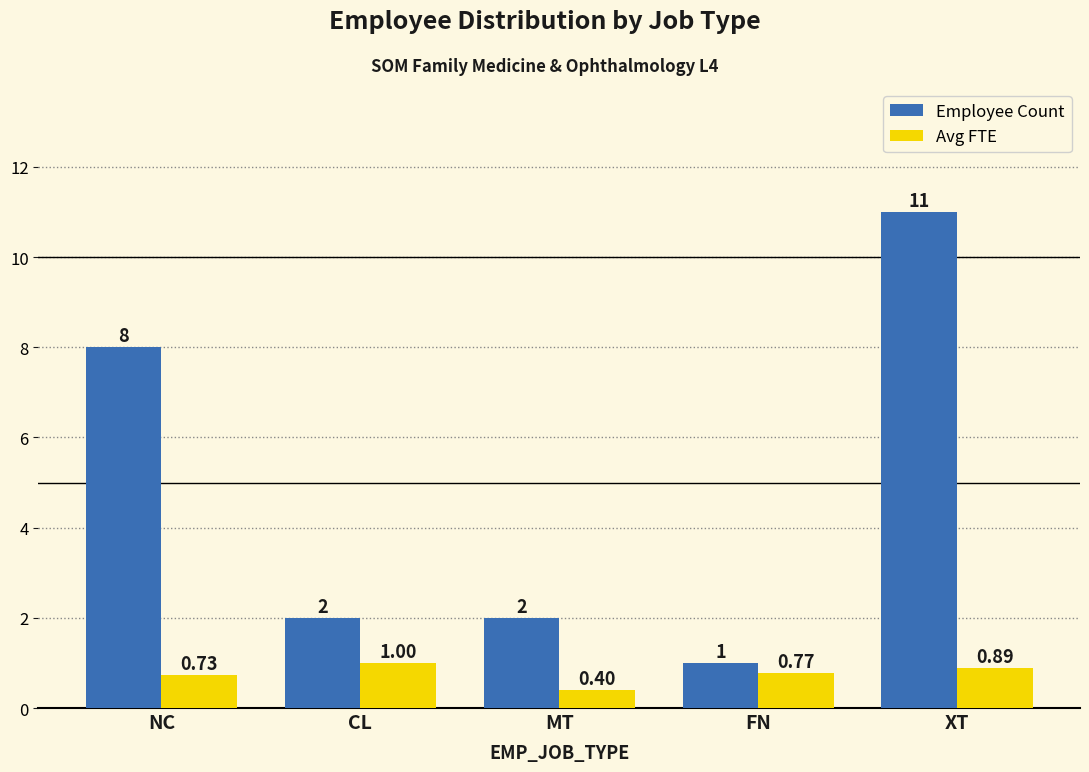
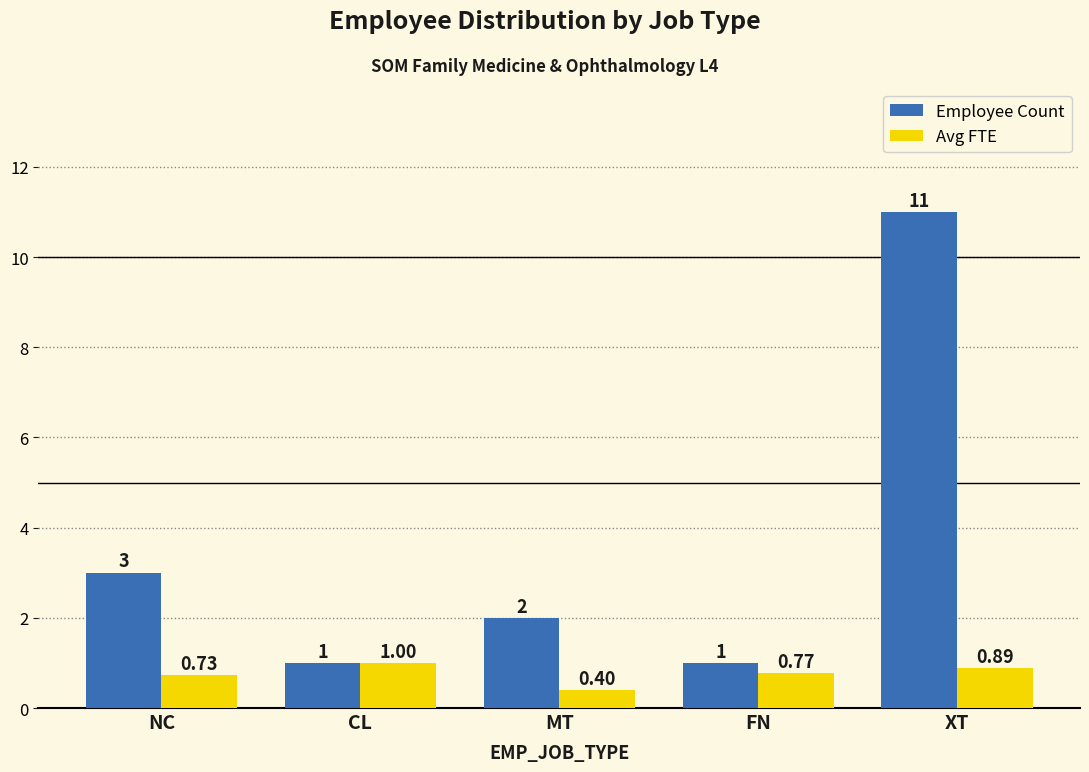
Employee Count, NC: 8 -> 3
Employee Count, CL: 2 -> 1
